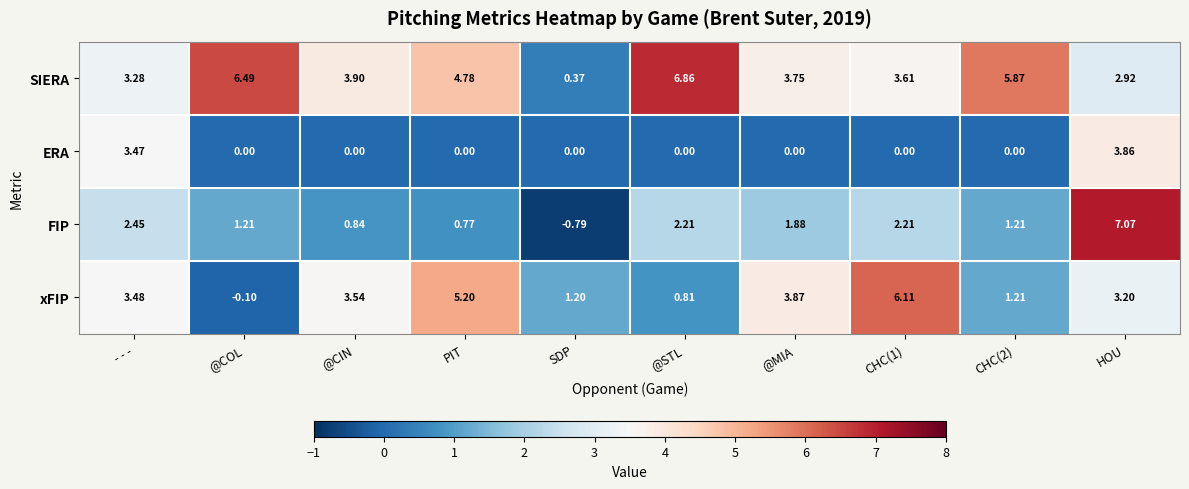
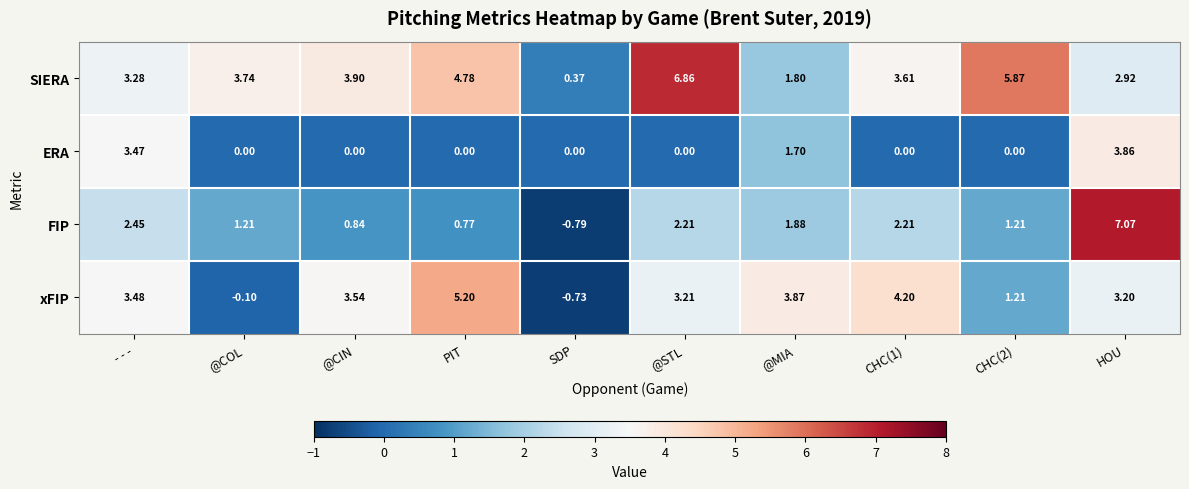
SIERA, @COL: 6.49 -> 3.74
SIERA, @MIA: 3.75 -> 1.80
ERA, @MIA: 0.00 -> 1.70
xFIP, SDP: 1.20 -> -0.73
xFIP, @STL: 0.81 -> 3.21
xFIP, CHC(1): 6.11 -> 4.20
